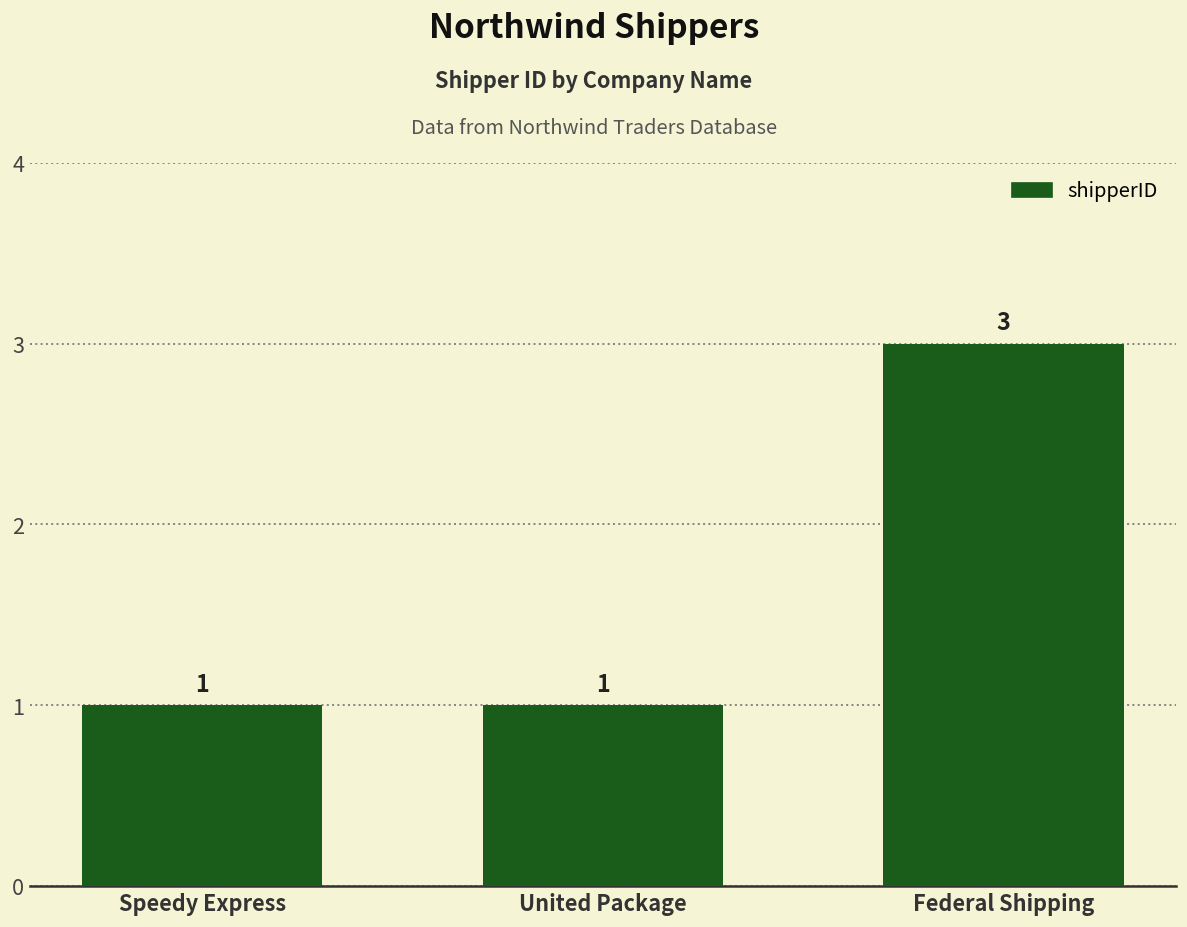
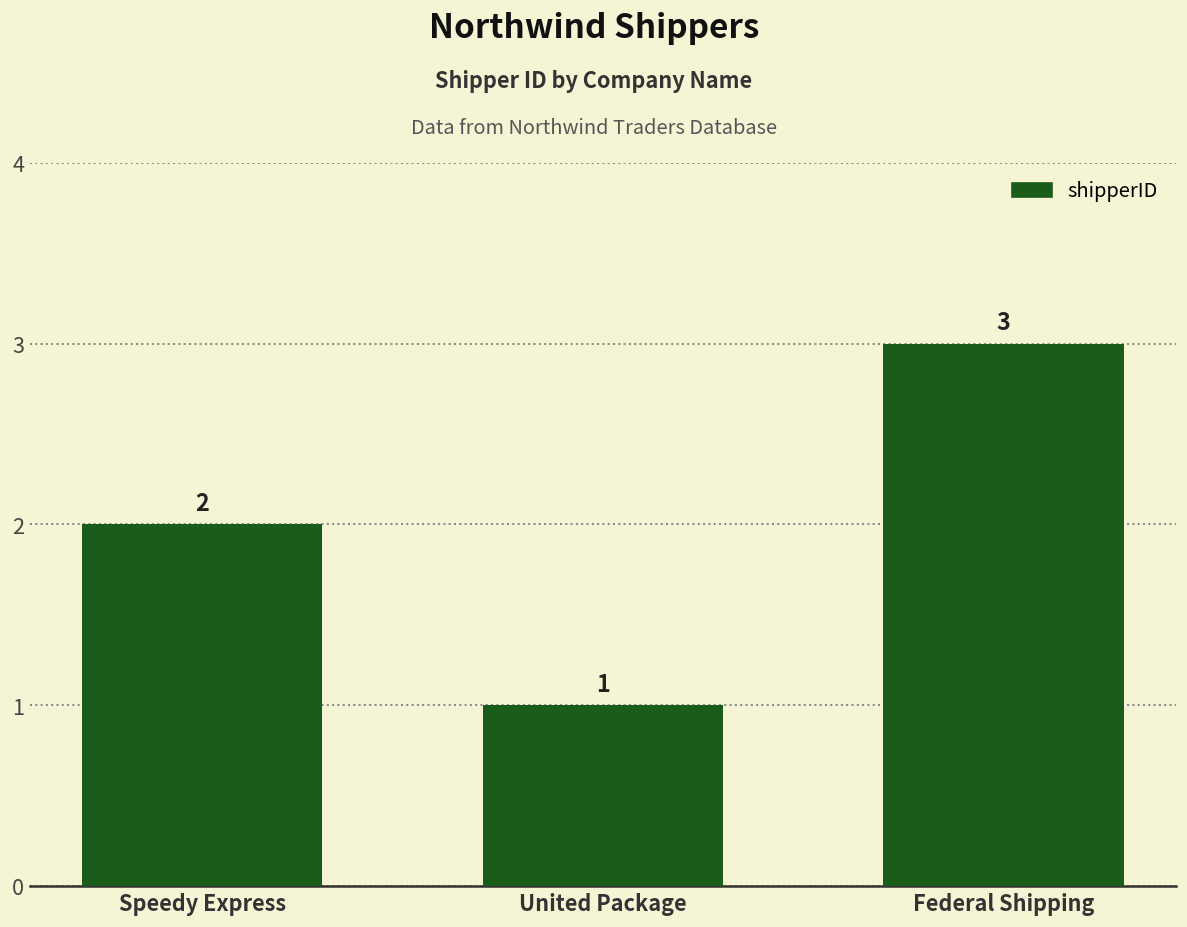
Speedy Express: 1 -> 2
